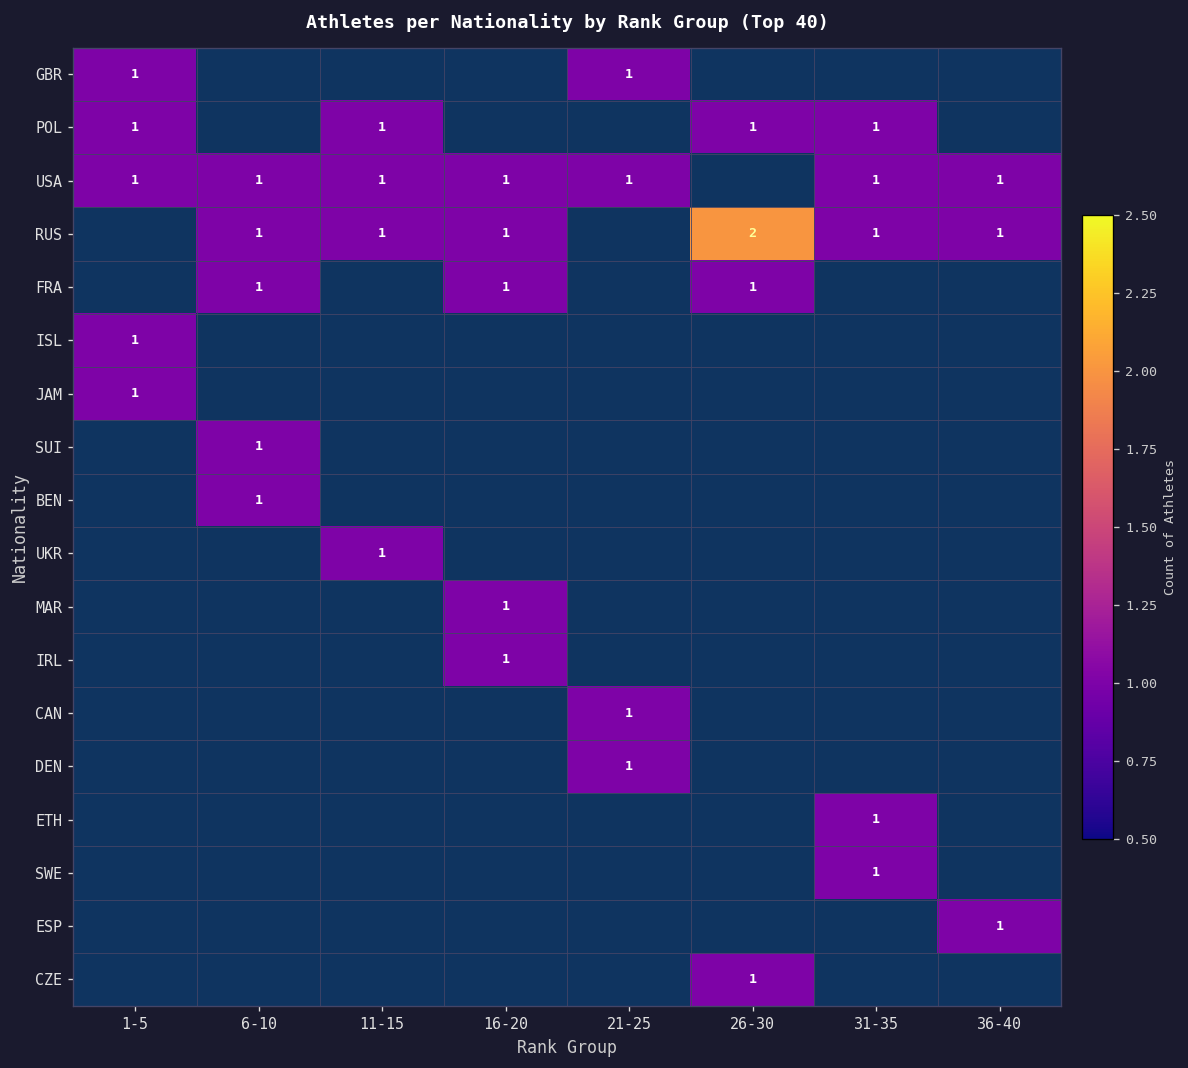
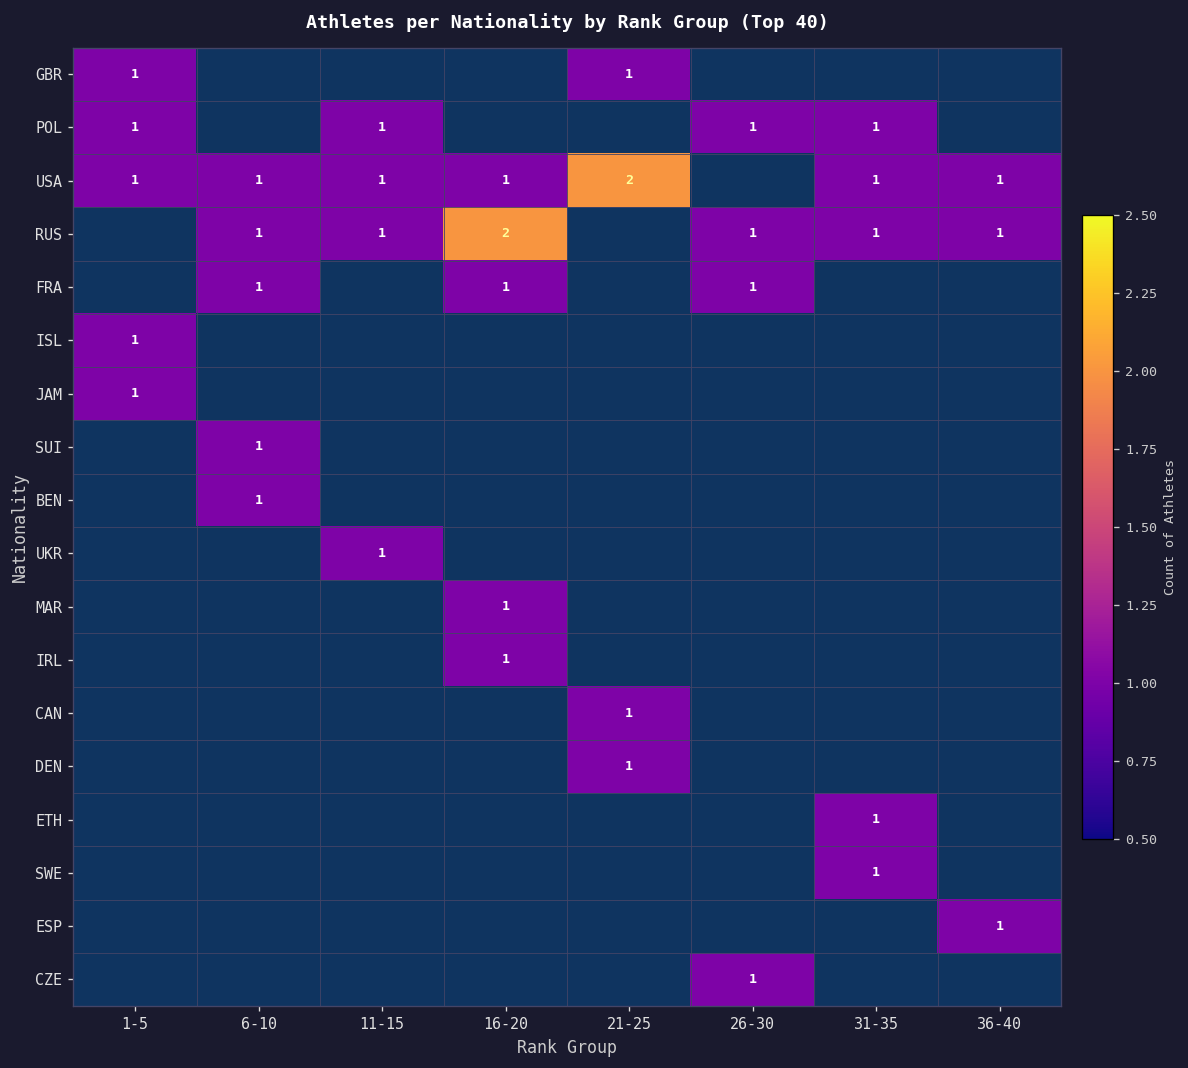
USA, 21-25: 1 -> 2
RUS, 16-20: 1 -> 2
RUS, 26-30: 2 -> 1
